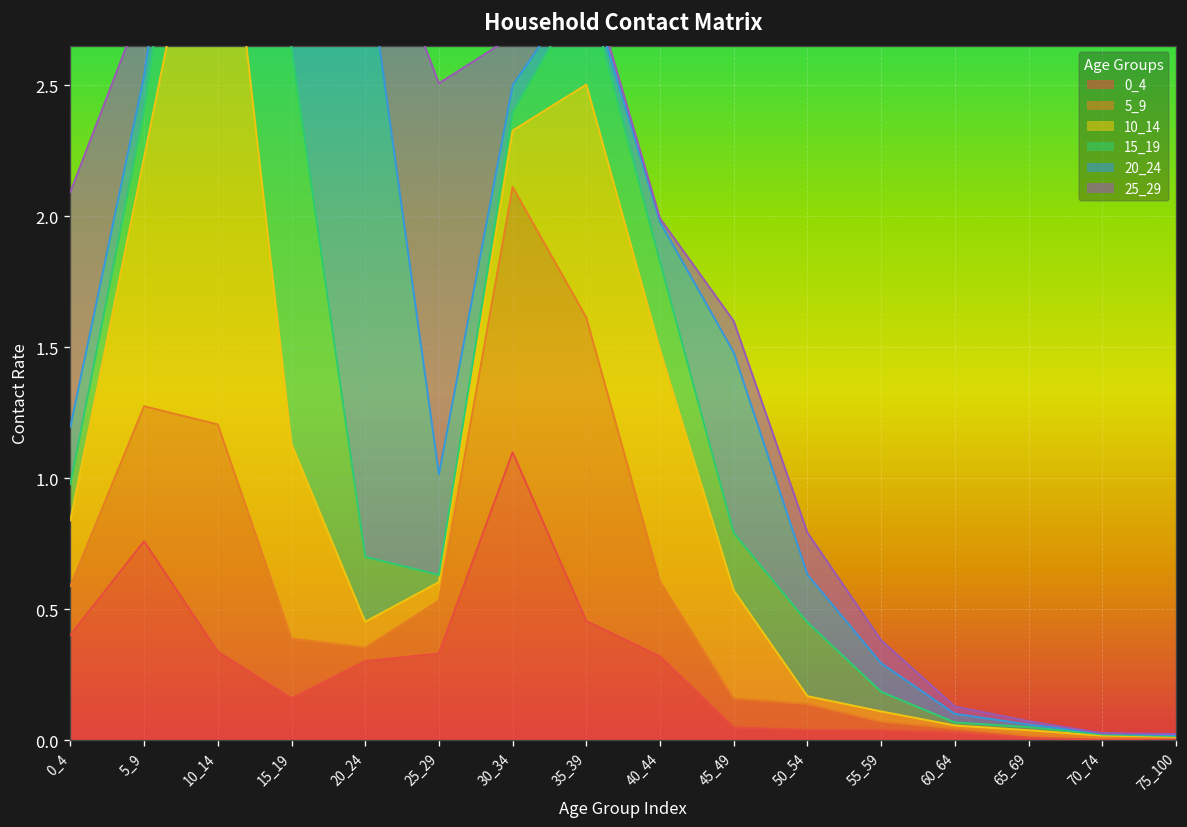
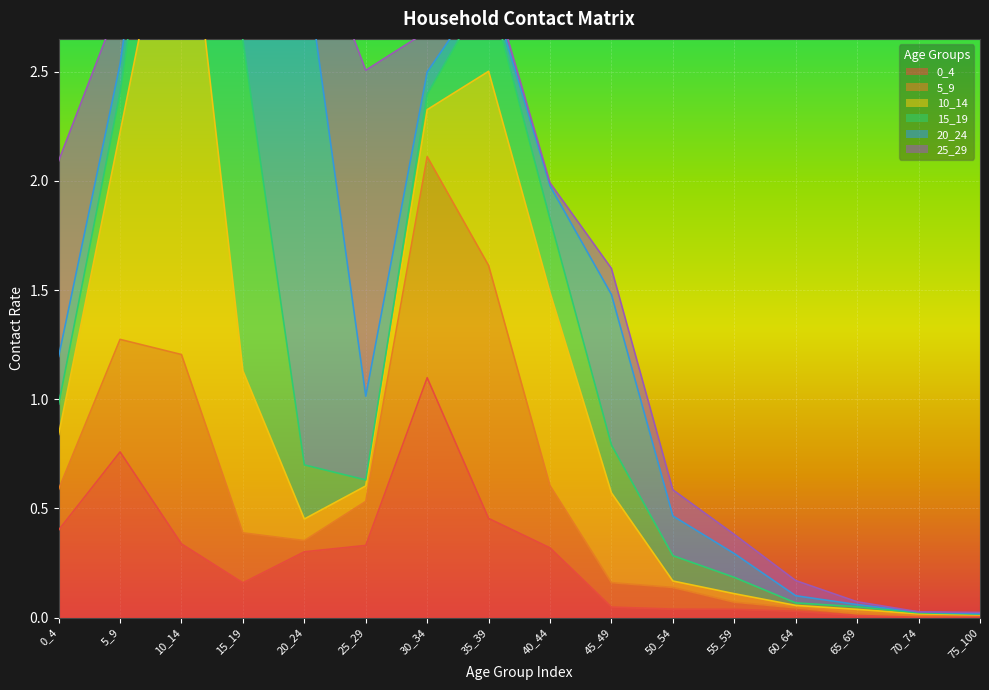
15_19, 50_54: 0.28 -> 0.12
25_29, 50_54: 0.16 -> 0.12
25_29, 60_64: 0.03 -> 0.07
